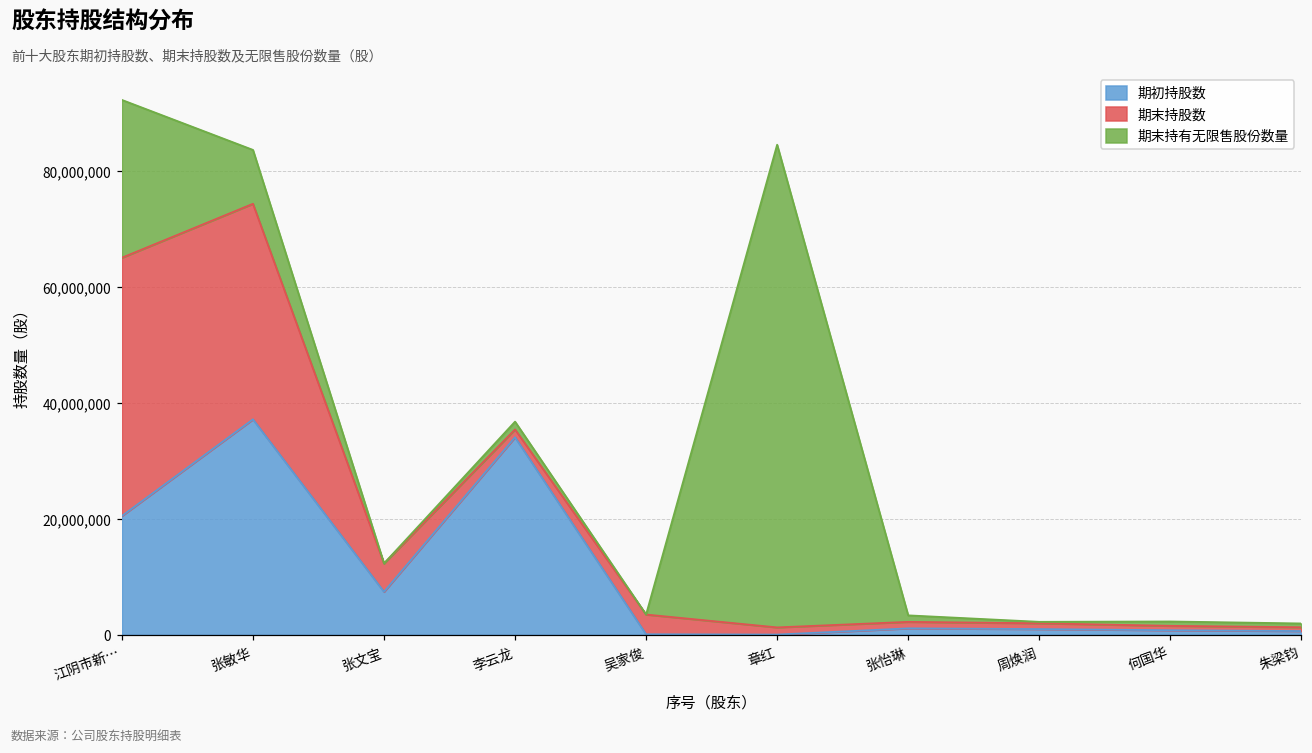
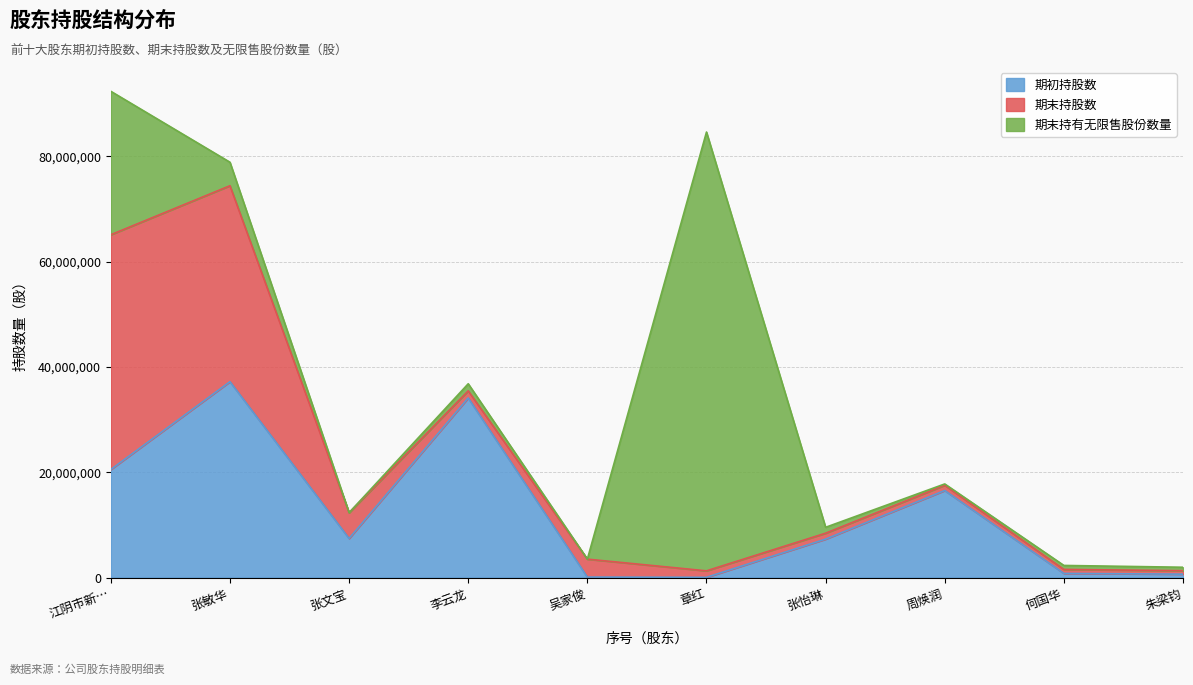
期末持有无限售股份数量, 张敏华: 9,000,000 -> 4,000,000
期初持股数, 张怡琳: 1,000,000 -> 7,000,000
期初持股数, 周焕润: 1,000,000 -> 17,000,000
